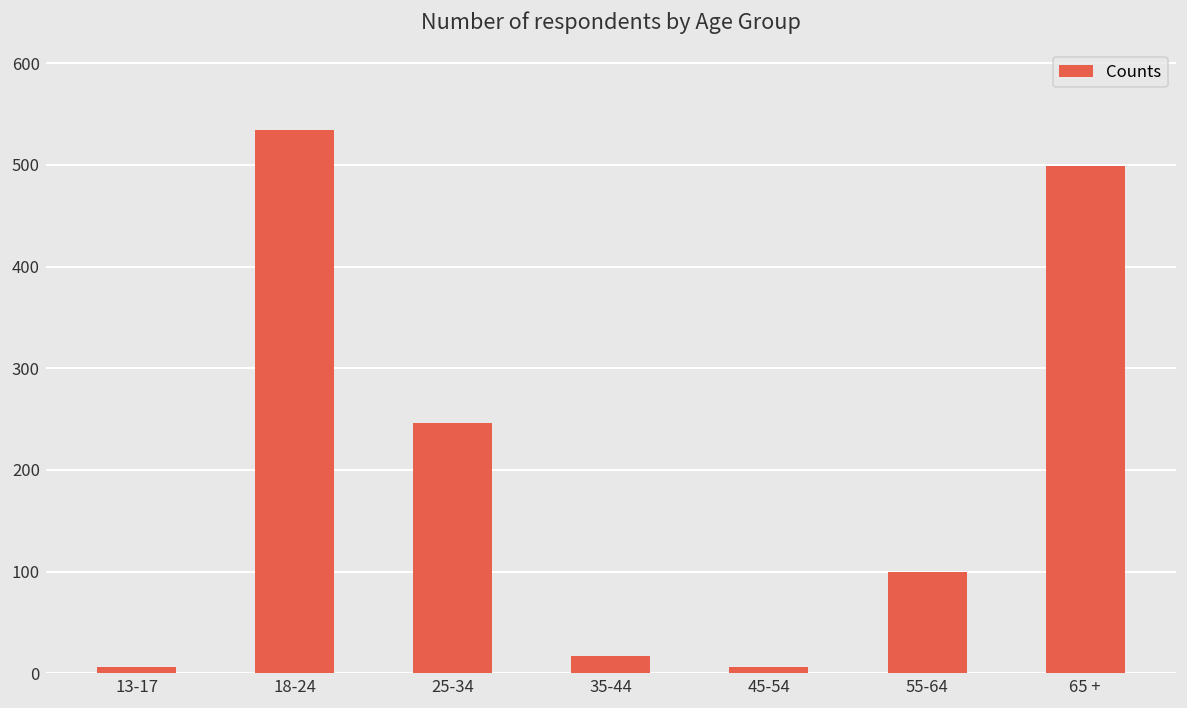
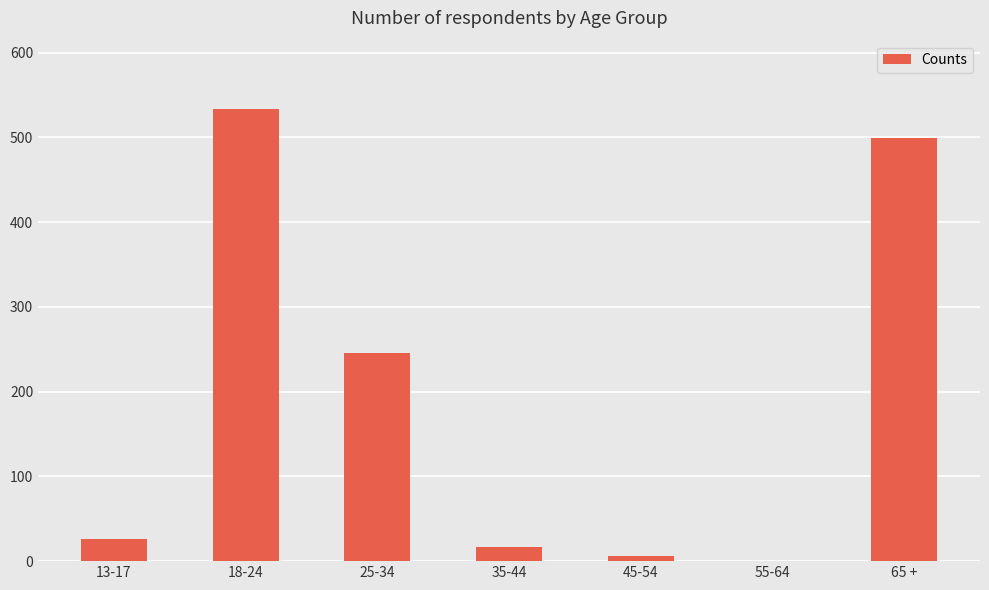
13-17: 10 -> 30
55-64: 100 -> 0
